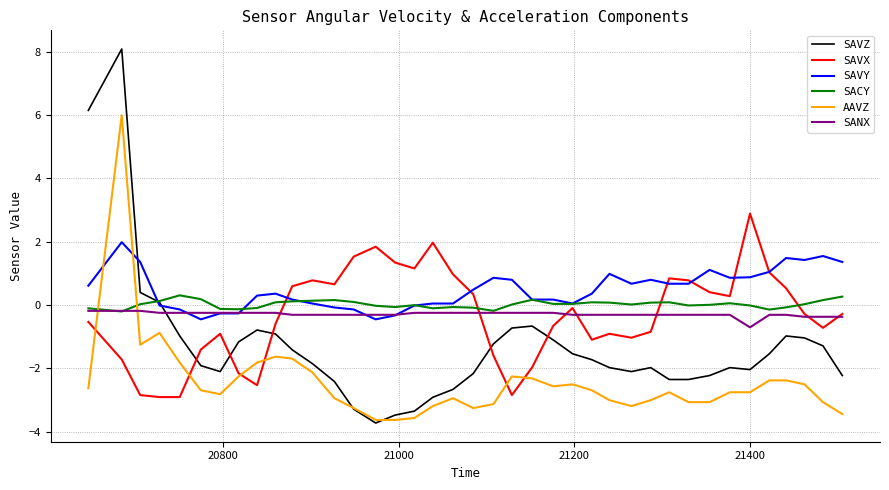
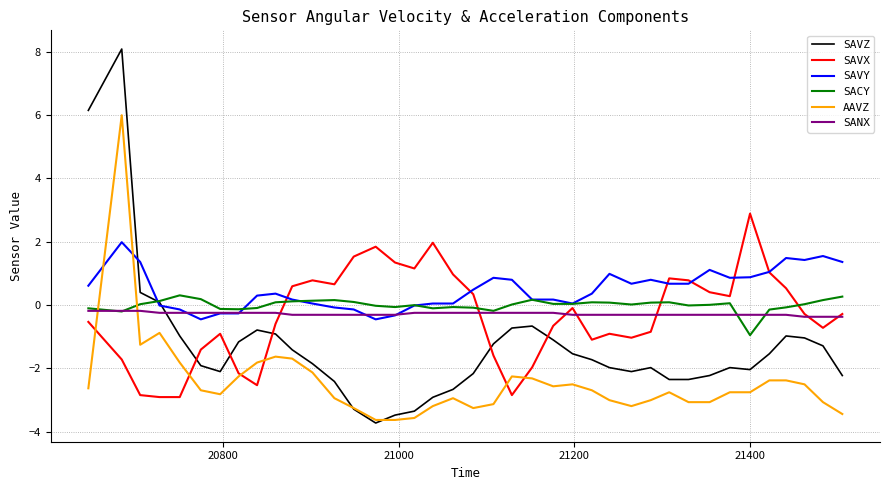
SACY, 21400: 0.0 -> -1.0
SANX, 21400: -0.7 -> -0.3
